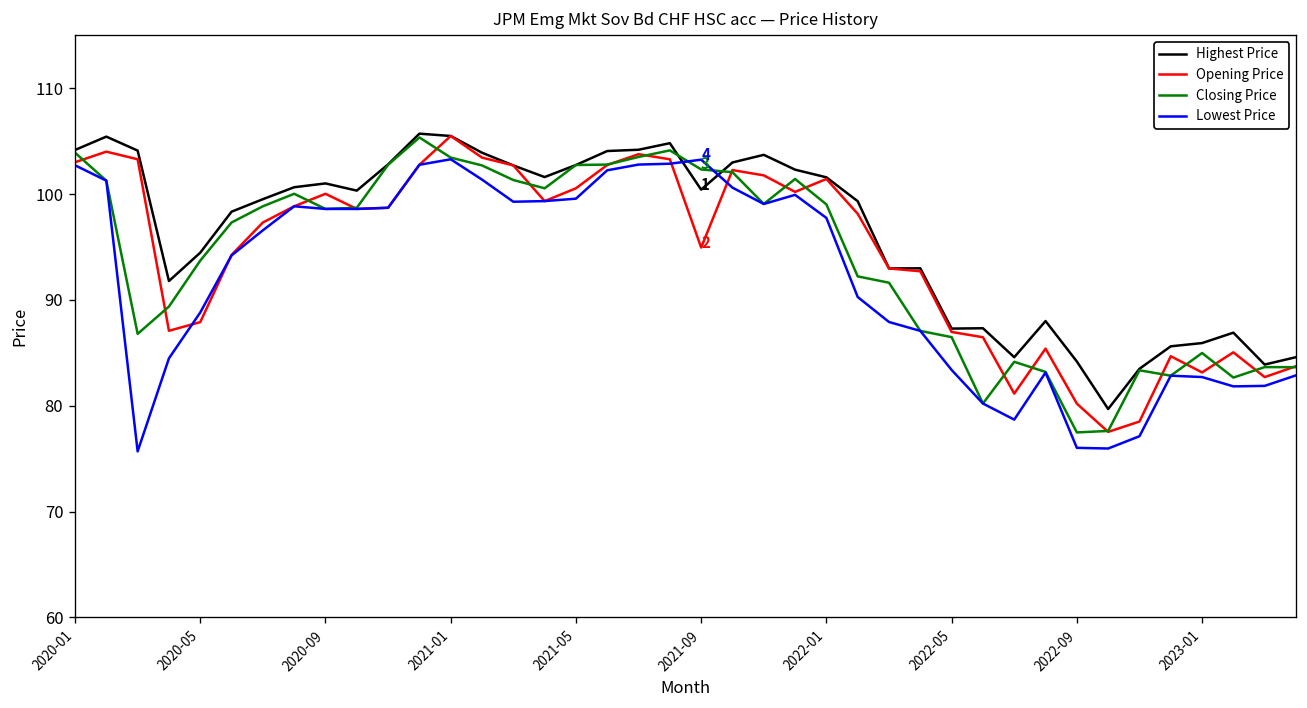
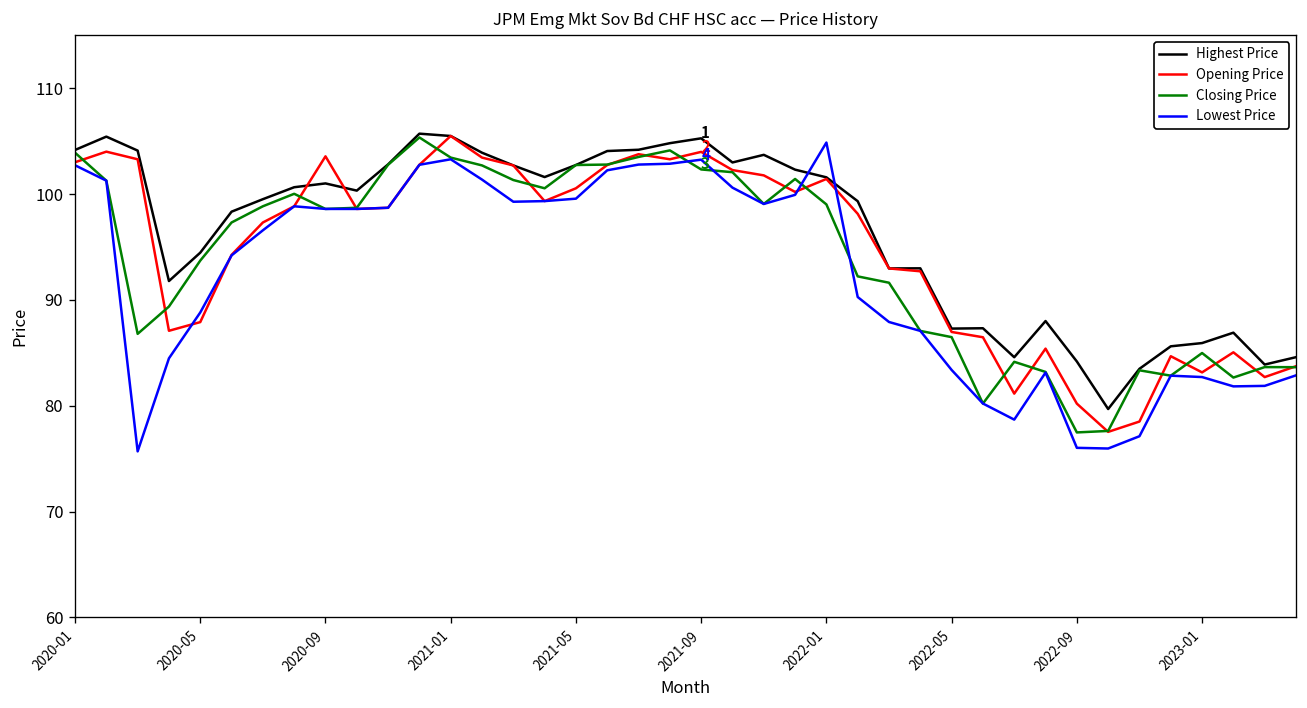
Opening Price, 2020-09: 100 -> 104
Highest Price, 2021-09: 100 -> 105
Opening Price, 2021-09: 95 -> 104
Lowest Price, 2022-01: 98 -> 105
